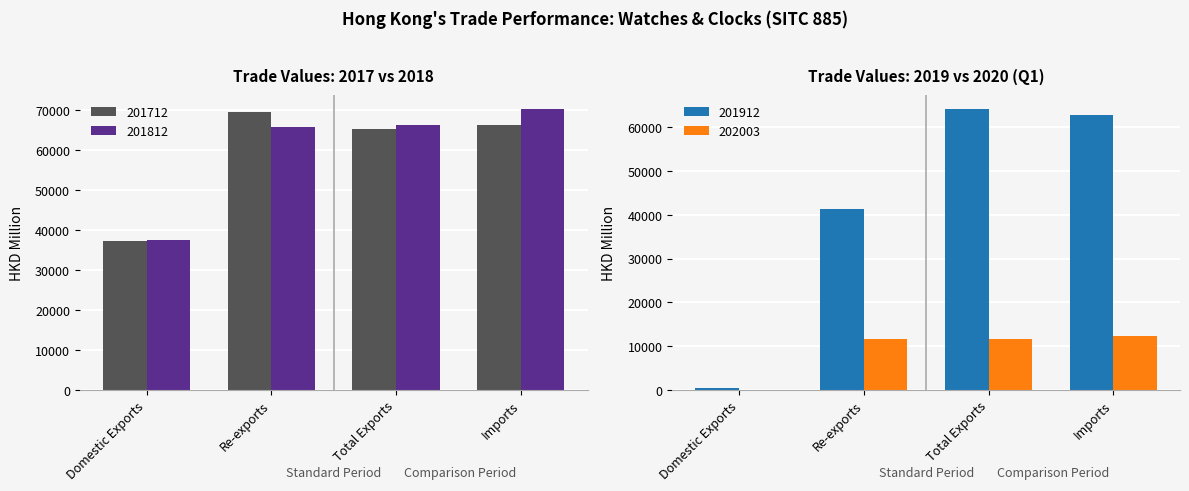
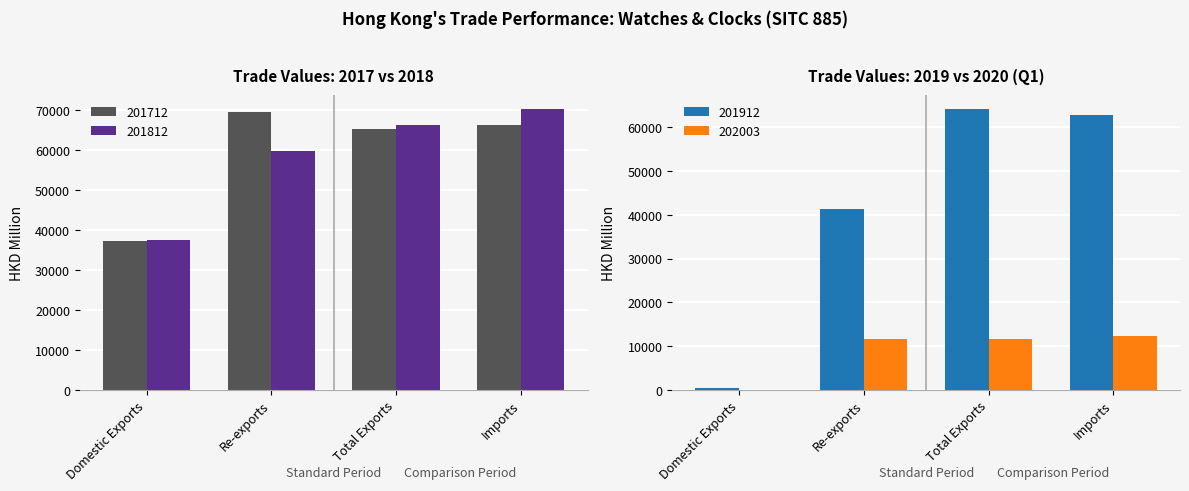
Trade Values: 2017 vs 2018, 201812, Re-exports: 66000 -> 60000
